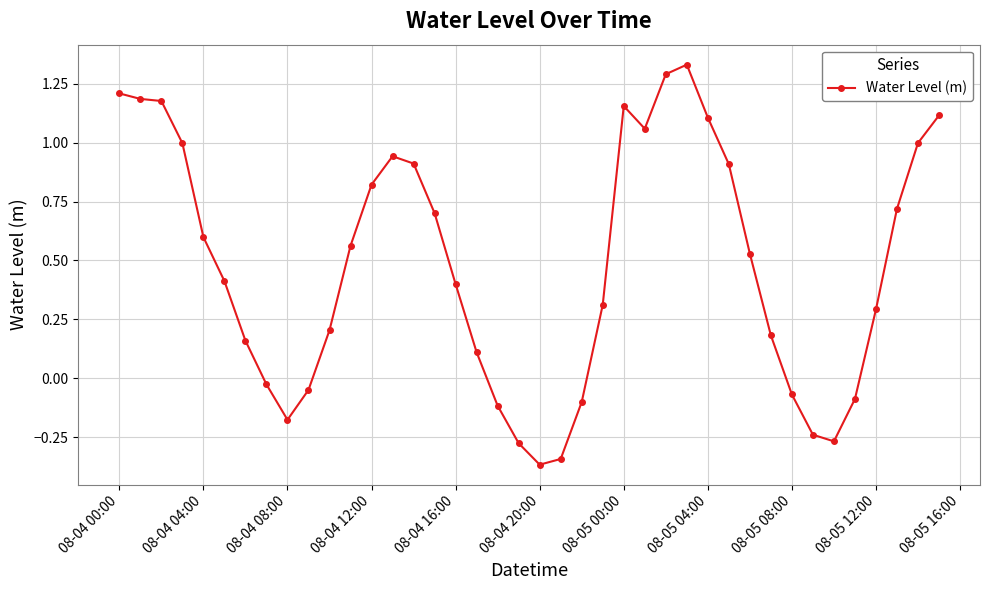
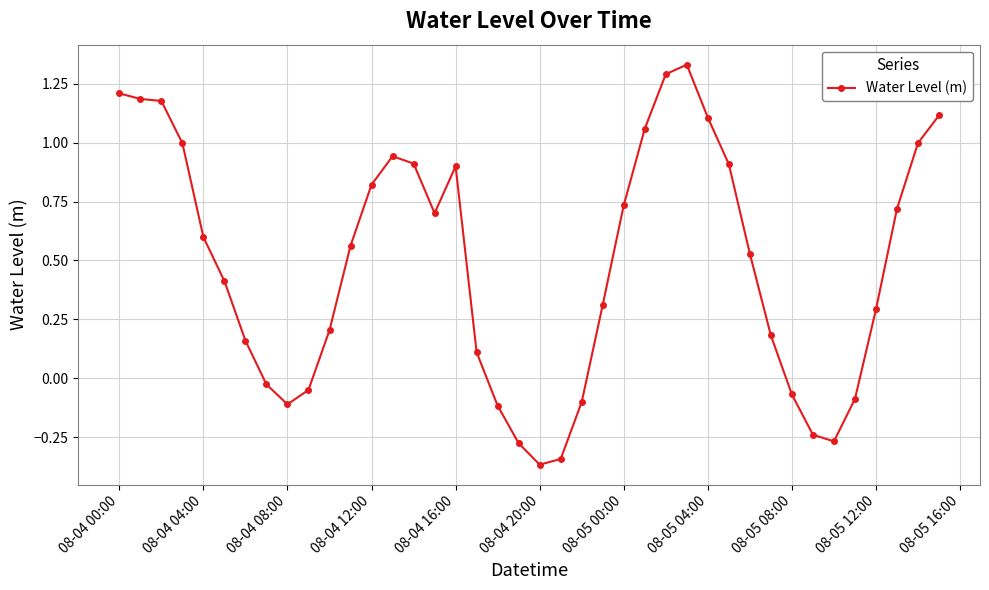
08-04 08:00: -0.18 -> -0.11
08-04 16:00: 0.40 -> 0.90
08-05 00:00: 1.15 -> 0.73
